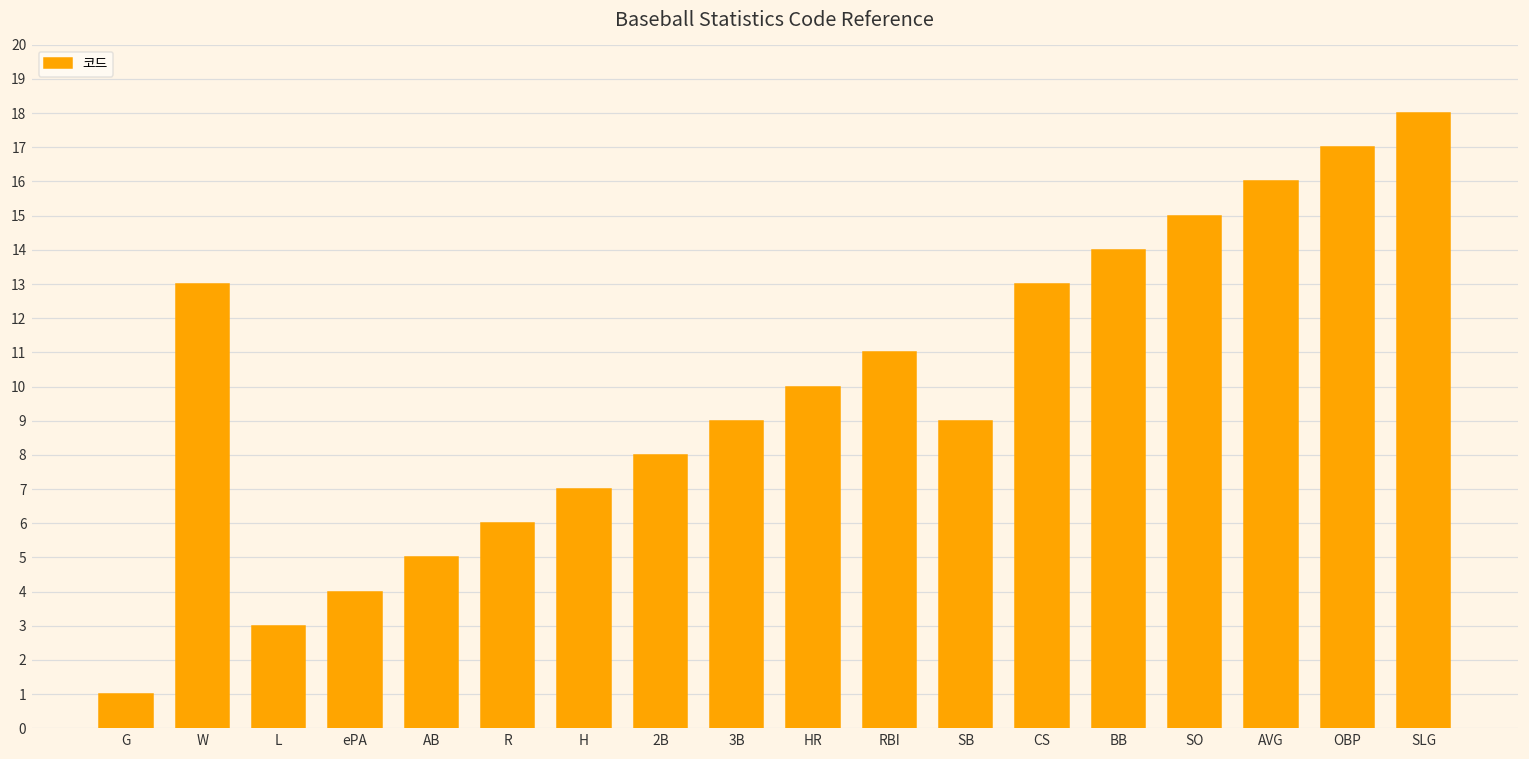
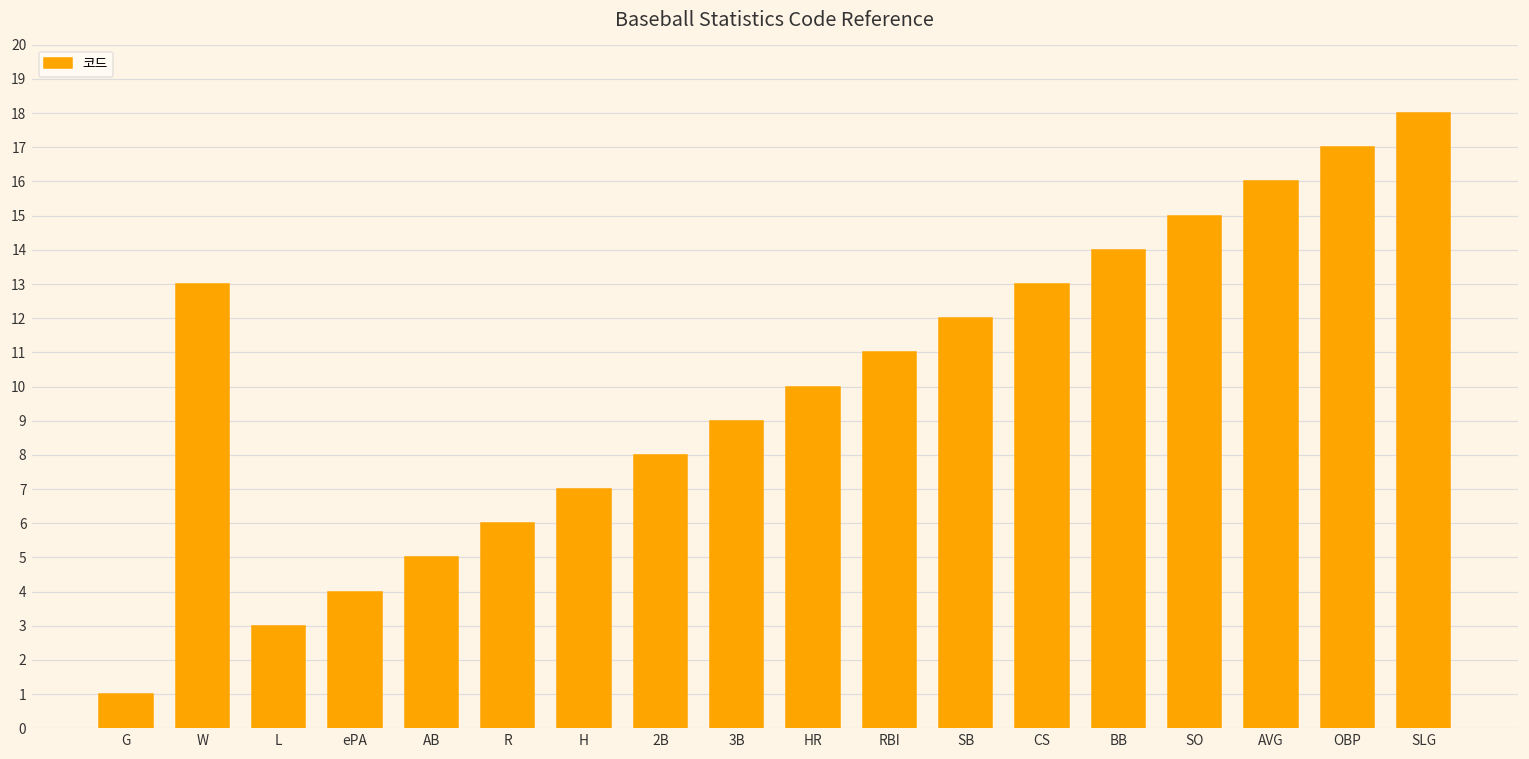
SB: 9 -> 12
